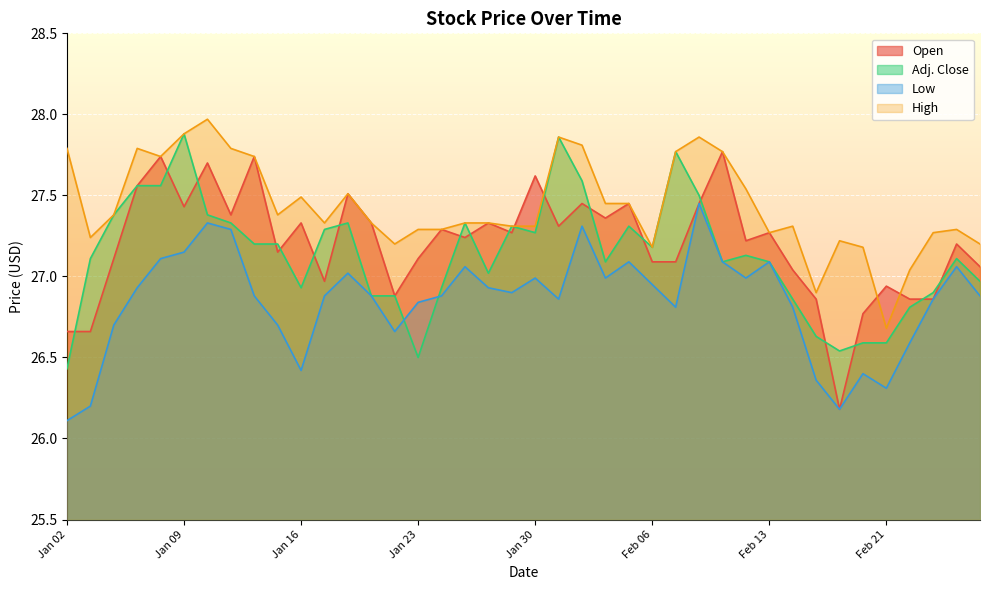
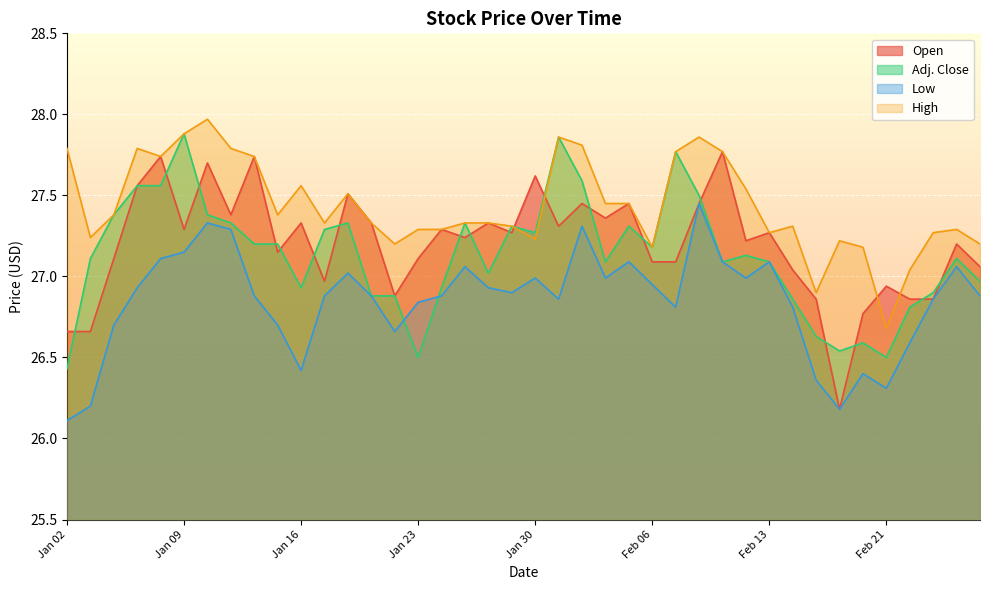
Open, Jan 09: 27.43 -> 27.29
High, Jan 16: 27.49 -> 27.56
High, Jan 30: 27.31 -> 27.23
Adj. Close, Feb 21: 26.59 -> 26.50
